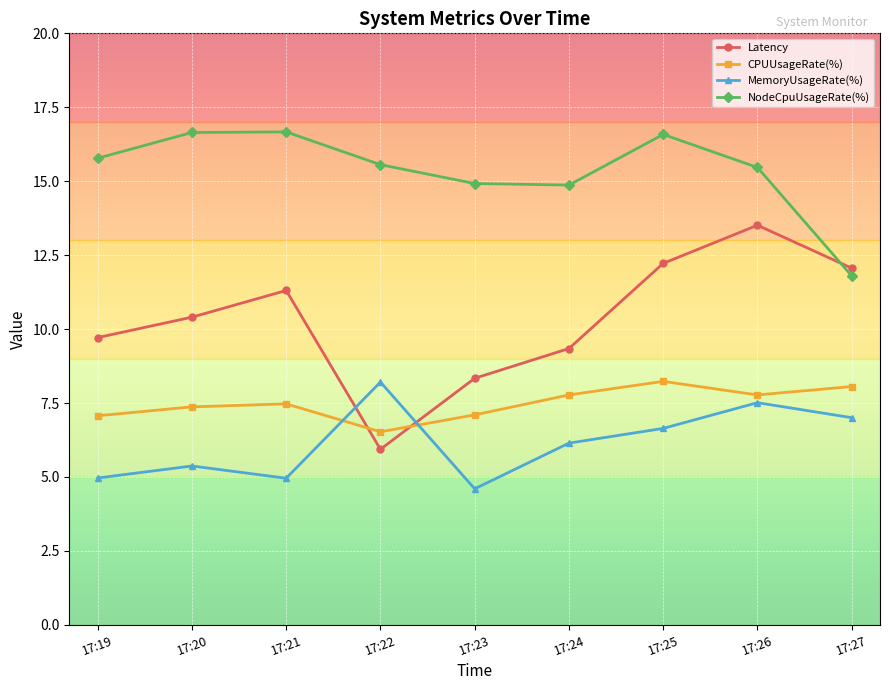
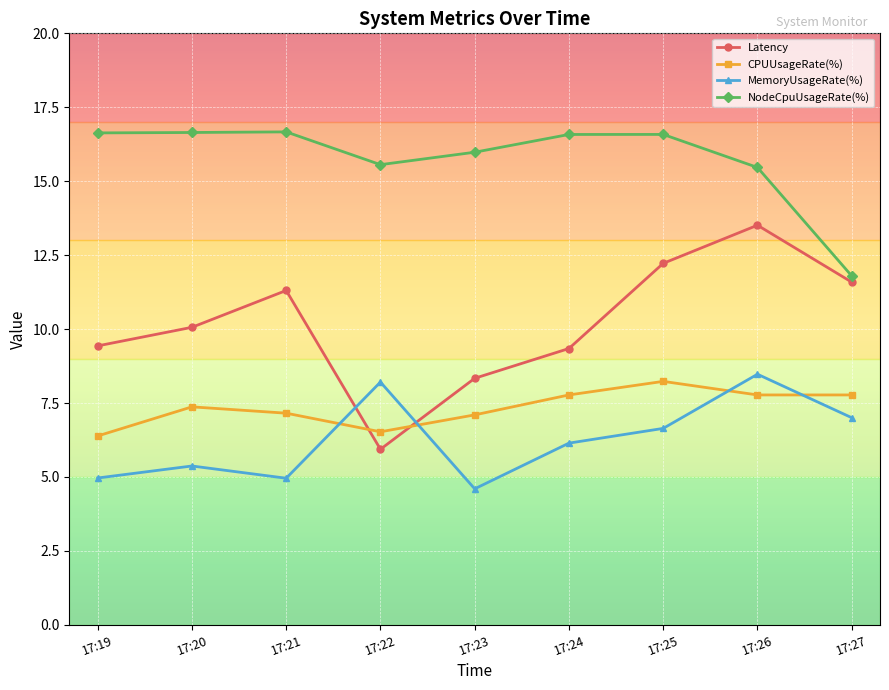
Latency, 17:19: 9.7 -> 9.4
CPUUsageRate(%), 17:19: 7.1 -> 6.4
NodeCpuUsageRate(%), 17:19: 15.8 -> 16.6
Latency, 17:20: 10.4 -> 10.1
CPUUsageRate(%), 17:21: 7.5 -> 7.2
NodeCpuUsageRate(%), 17:23: 14.9 -> 16.0
NodeCpuUsageRate(%), 17:24: 14.9 -> 16.6
MemoryUsageRate(%), 17:26: 7.5 -> 8.5
Latency, 17:27: 12.1 -> 11.6
CPUUsageRate(%), 17:27: 8.1 -> 7.8
